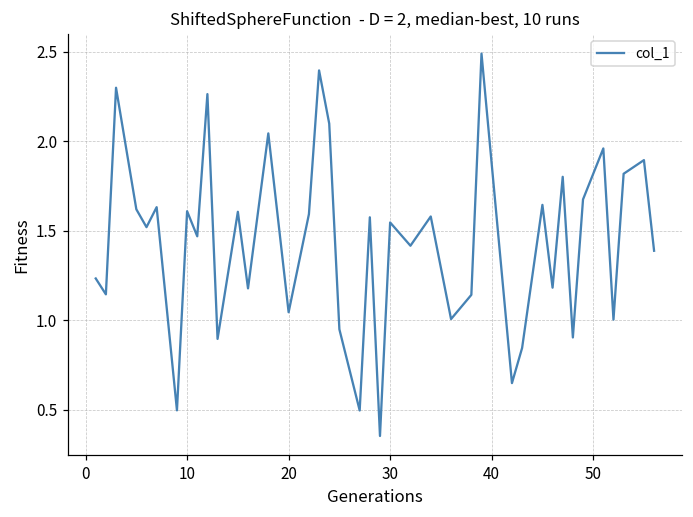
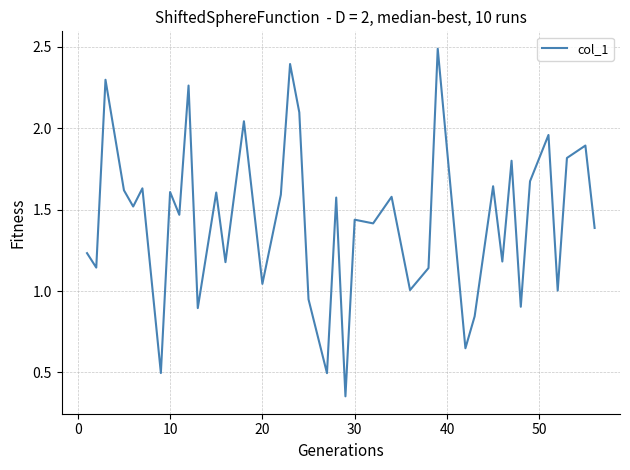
30: 1.55 -> 1.44
